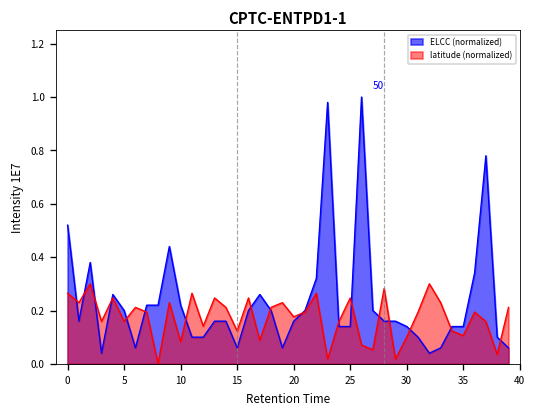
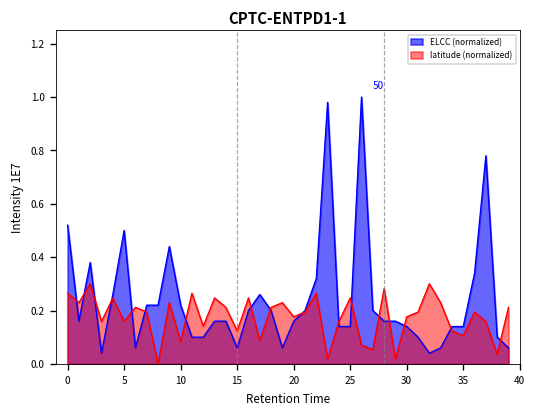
ELCC (normalized), 5: 0.20 -> 0.50
latitude (normalized), 30: 0.10 -> 0.18
